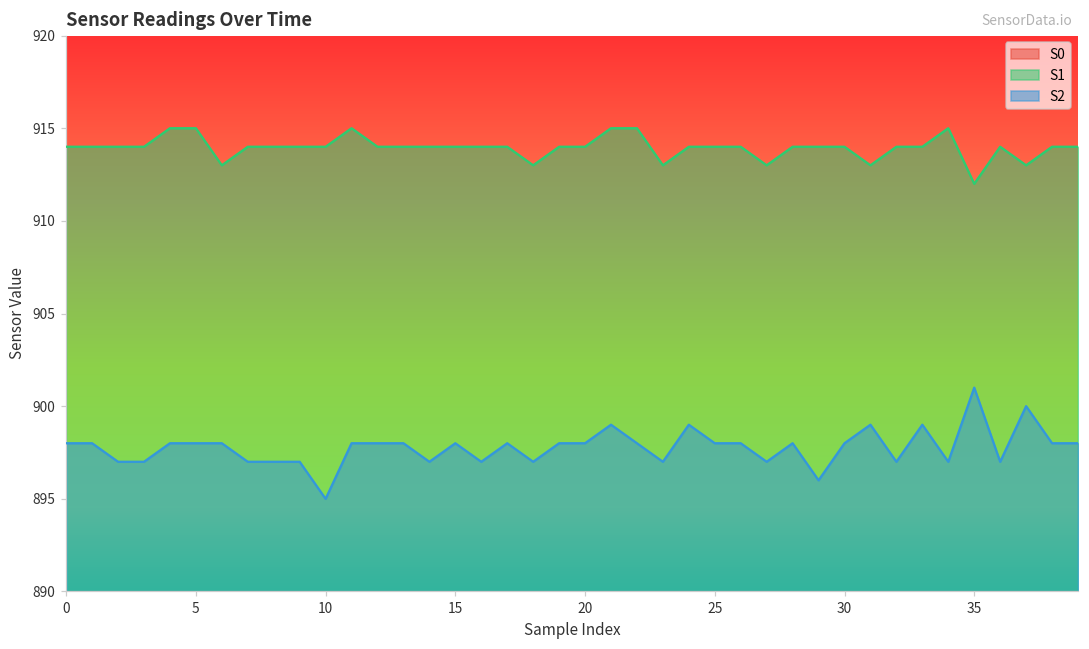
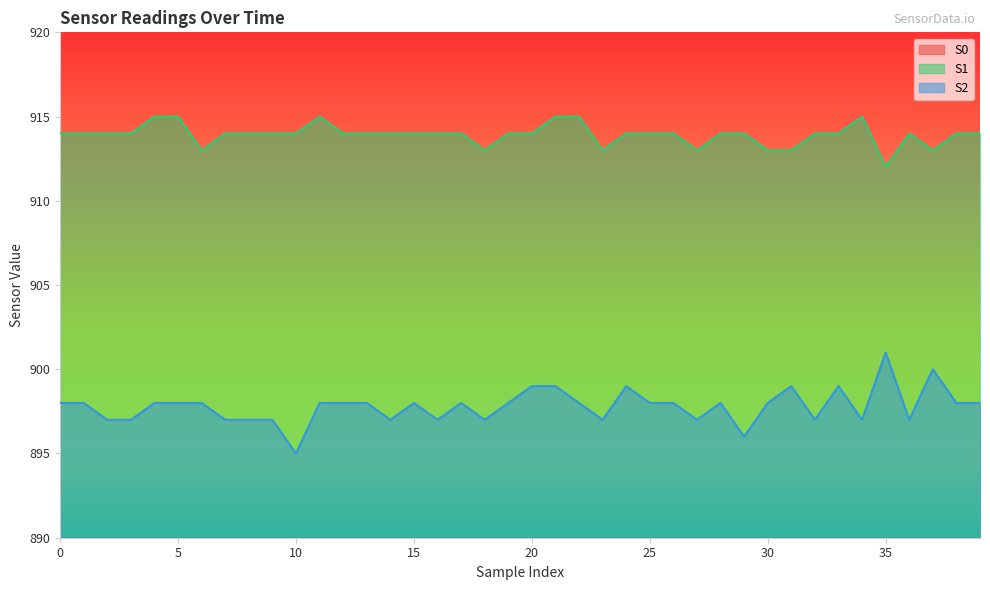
S2, 20: 898 -> 899
S1, 30: 914 -> 913
